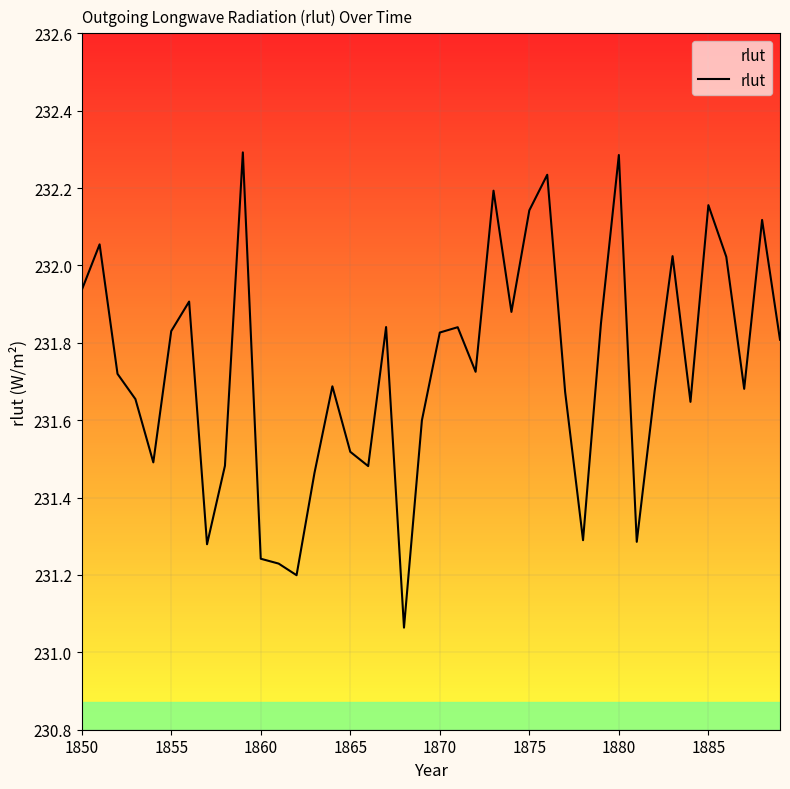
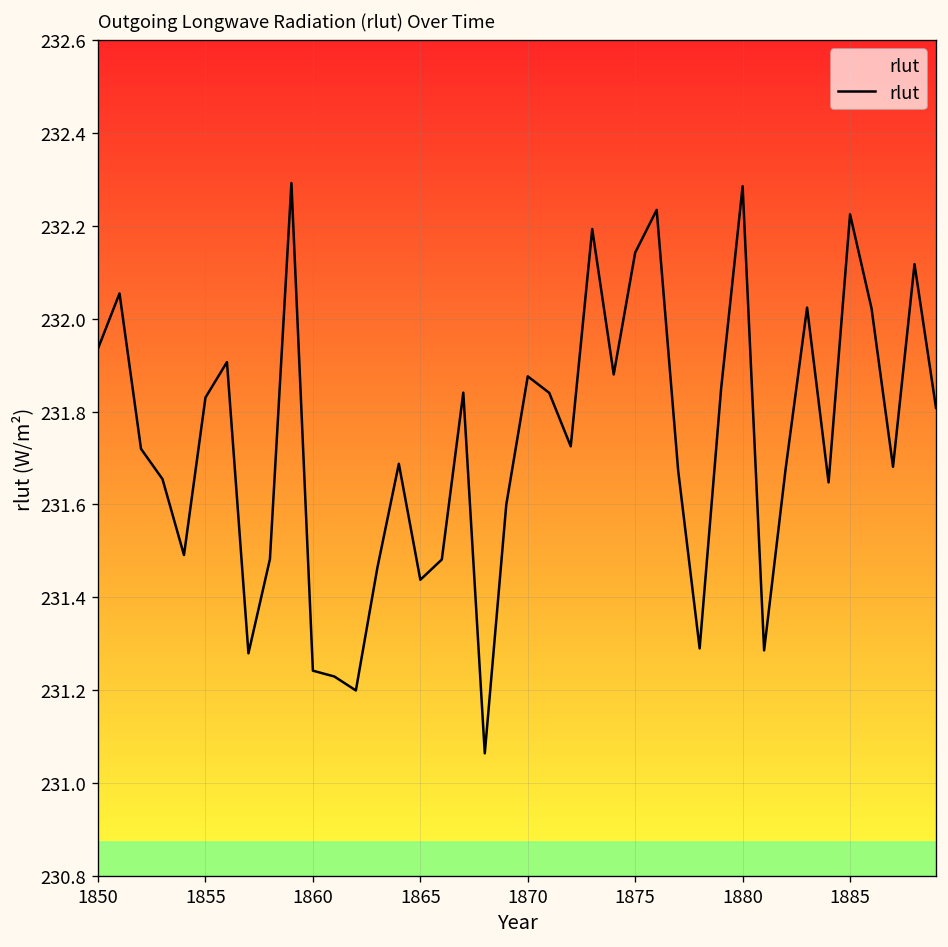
1865: 231.52 -> 231.44
1870: 231.83 -> 231.88
1885: 232.16 -> 232.22
